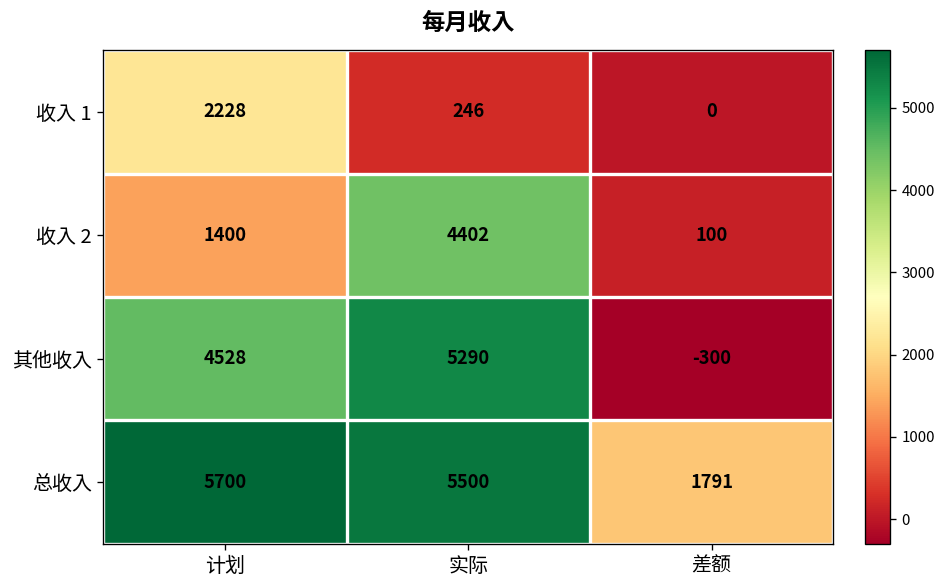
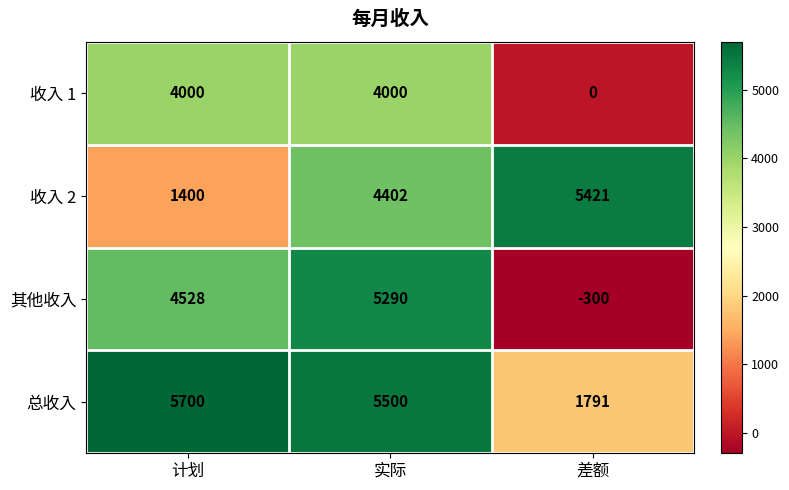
收入 1, 计划: 2228 -> 4000
收入 1, 实际: 246 -> 4000
收入 2, 差额: 100 -> 5421
